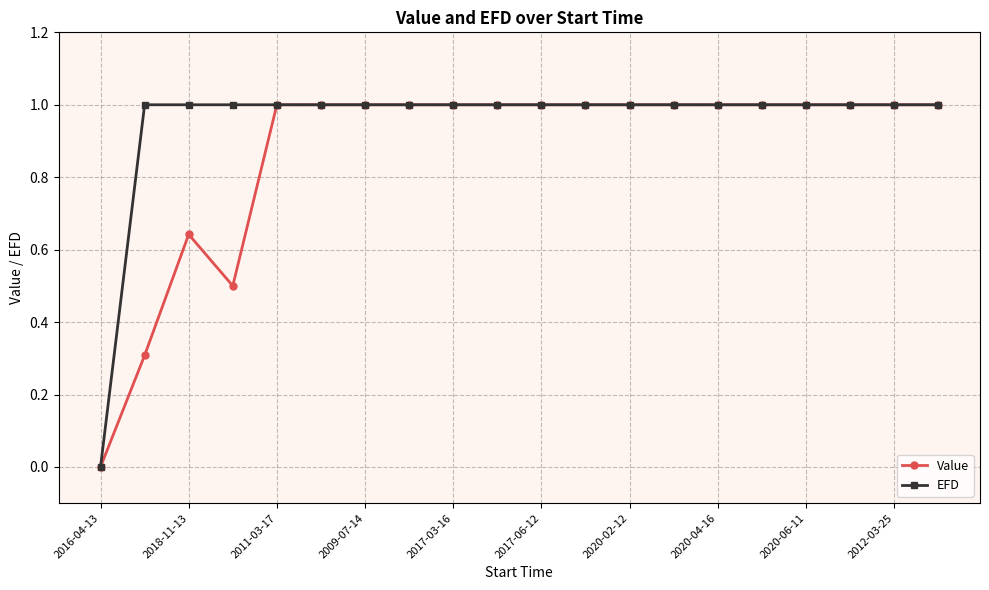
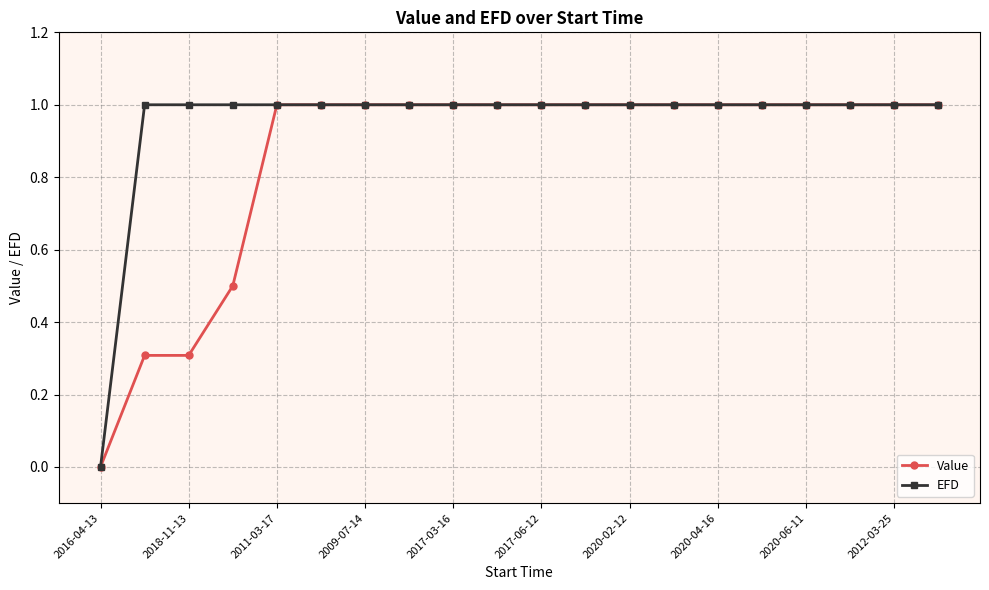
Value, 2018-11-13: 0.64 -> 0.31
